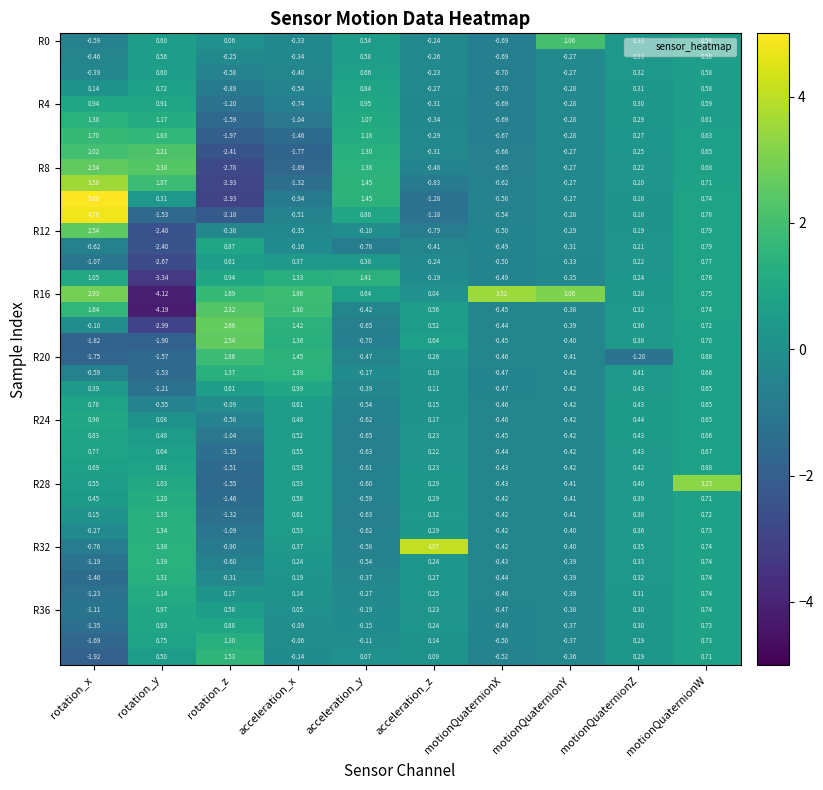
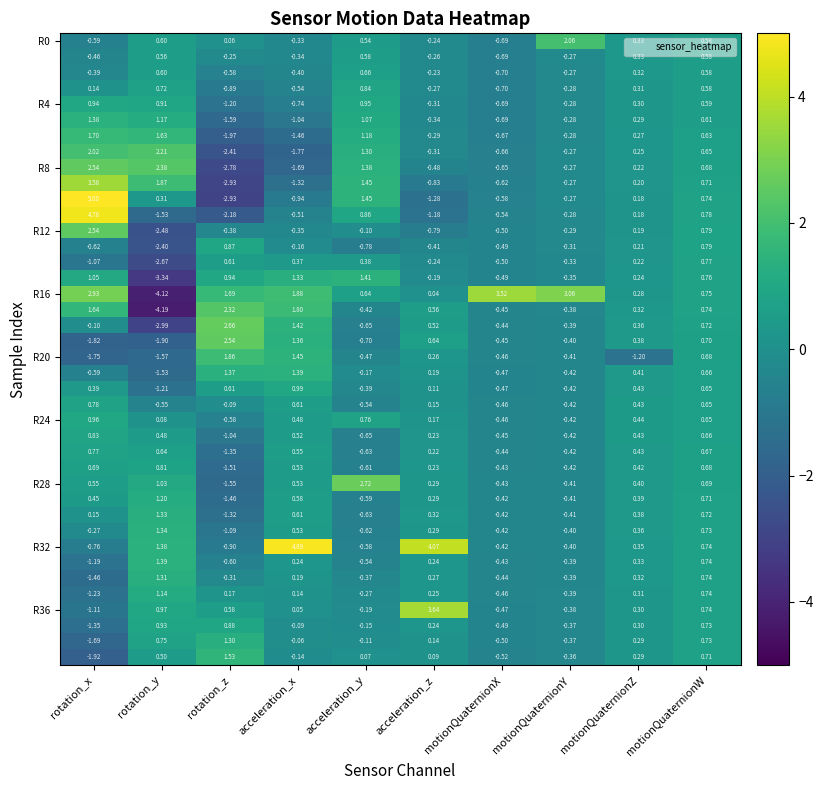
R24, acceleration_y: -0.62 -> 0.76
R28, acceleration_y: -0.60 -> 2.72
R28, motionQuaternionW: 3.25 -> 0.69
R32, acceleration_x: 0.37 -> 4.89
R36, acceleration_z: 0.23 -> 3.64
